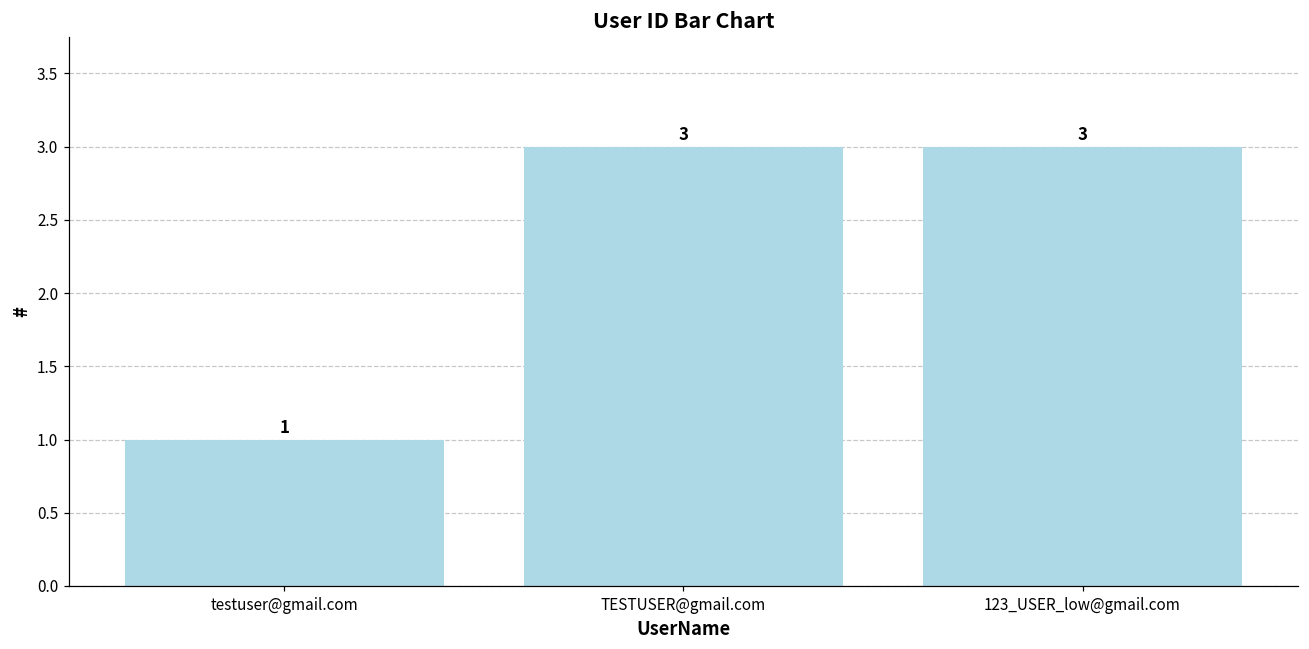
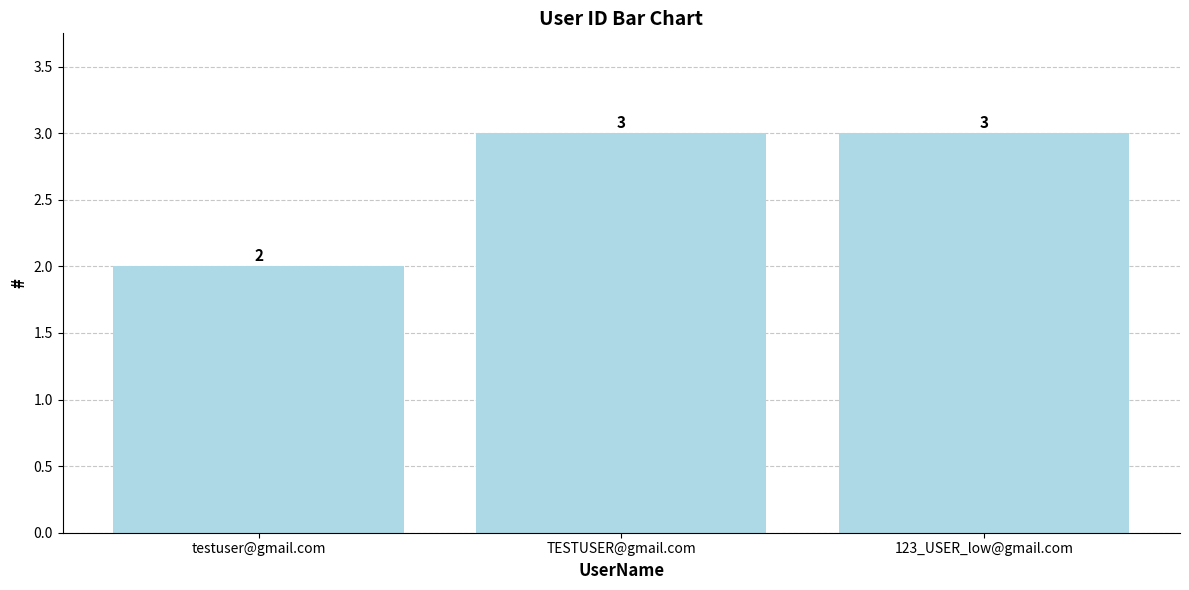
testuser@gmail.com: 1 -> 2
